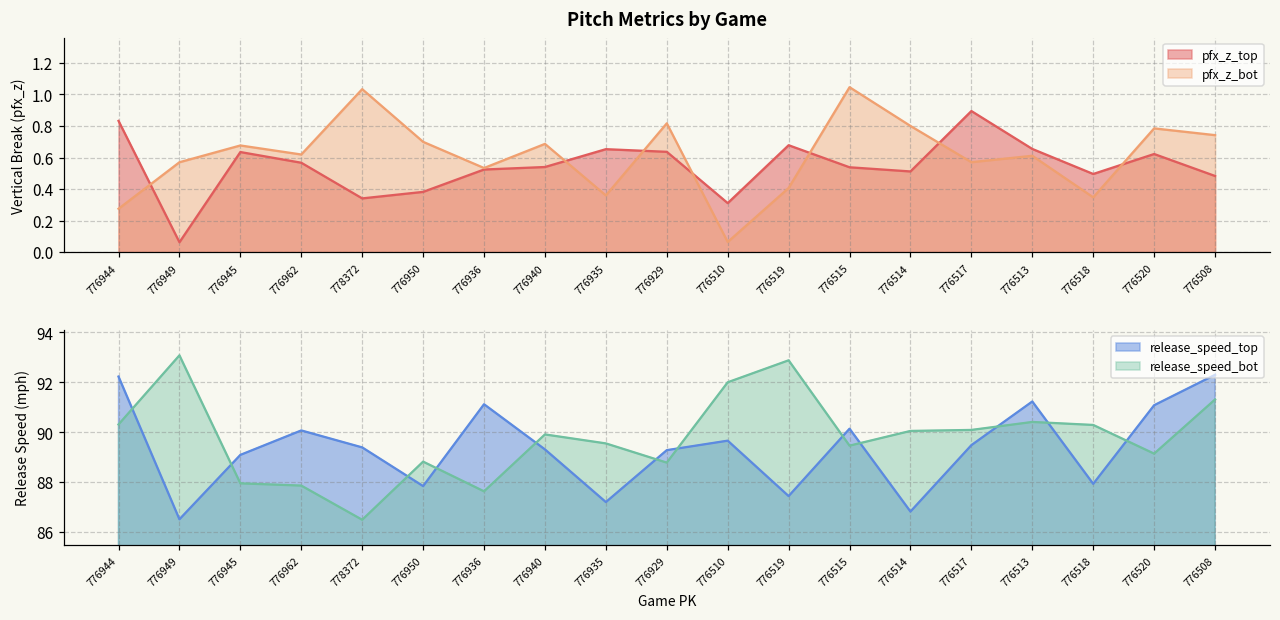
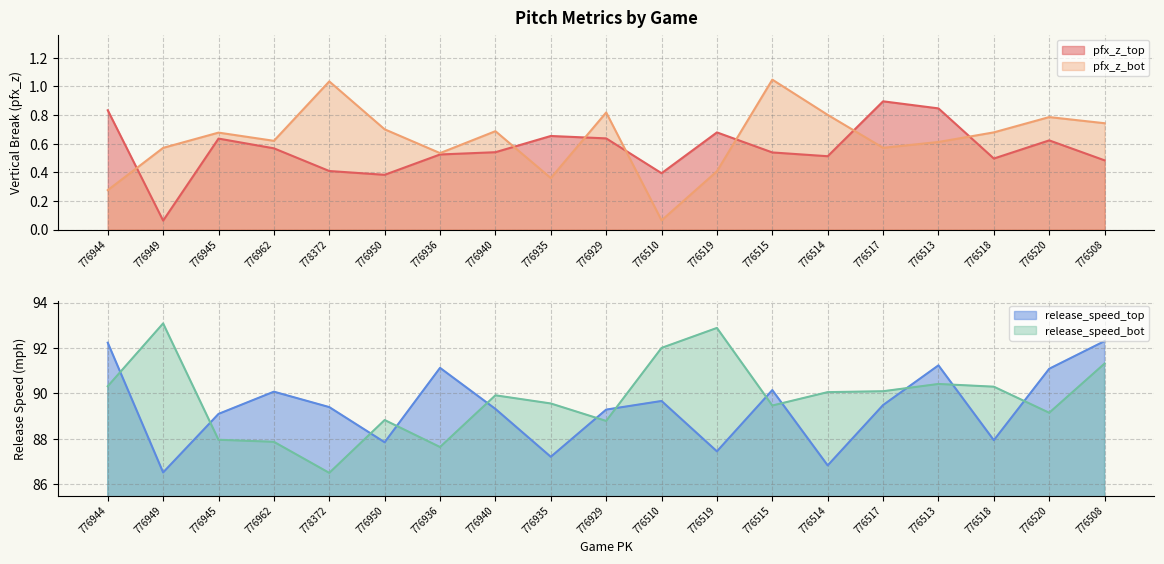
Pitch Metrics by Game, pfx_z_top, 778372: 0.34 -> 0.41
Pitch Metrics by Game, pfx_z_top, 776510: 0.31 -> 0.39
Pitch Metrics by Game, pfx_z_top, 776513: 0.65 -> 0.85
Pitch Metrics by Game, pfx_z_bot, 776518: 0.35 -> 0.68
